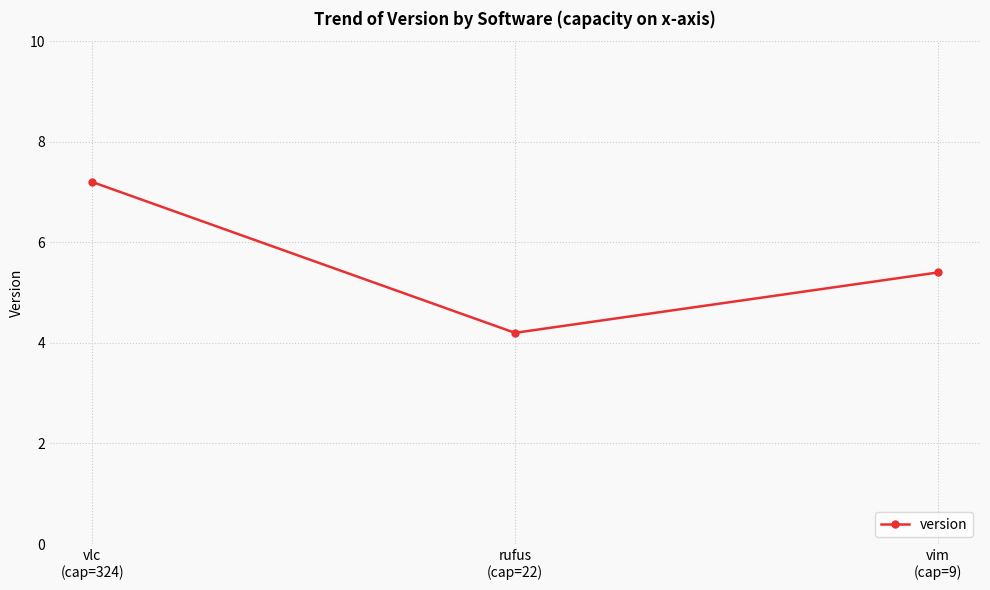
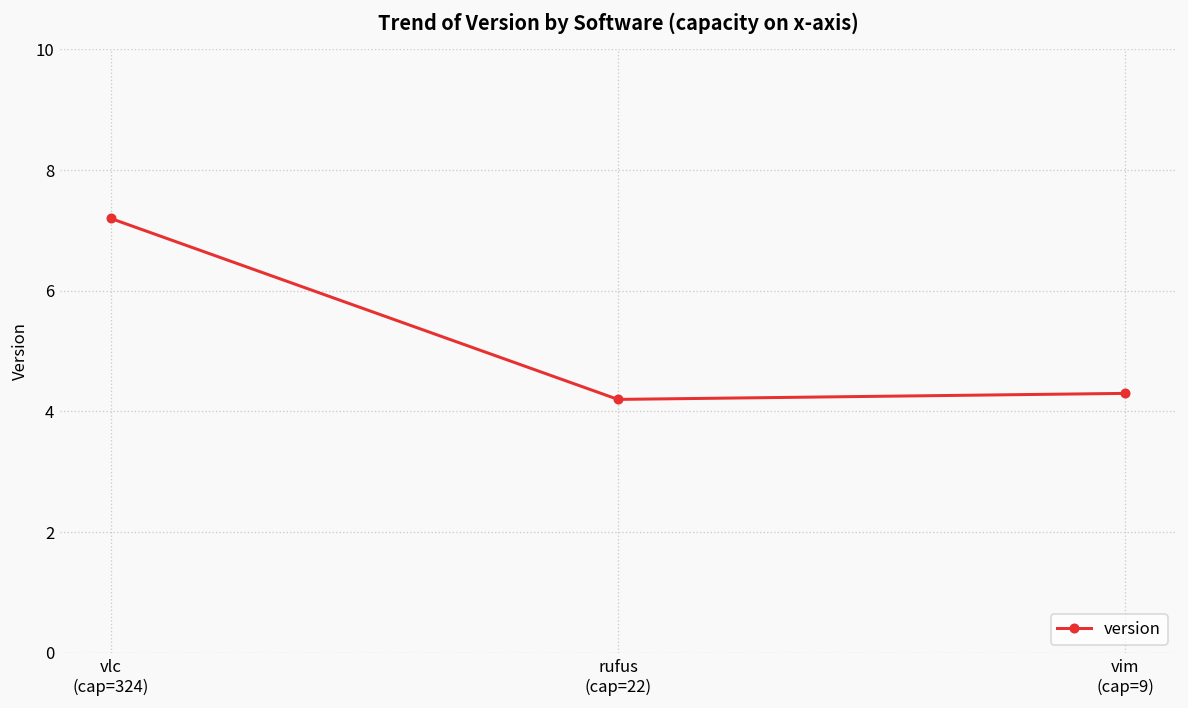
vim (cap=9): 5.4 -> 4.3
